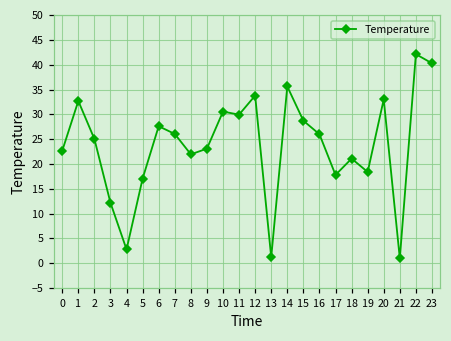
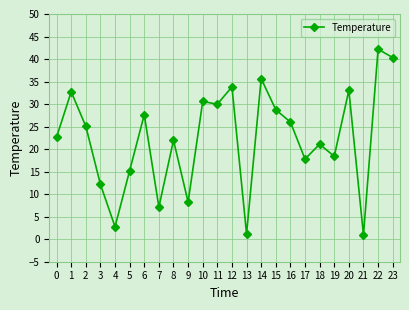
5: 17 -> 15
7: 26 -> 7
9: 23 -> 8
